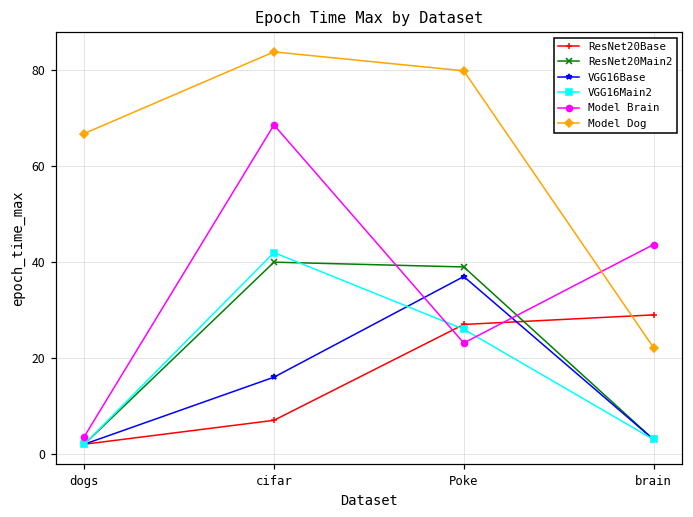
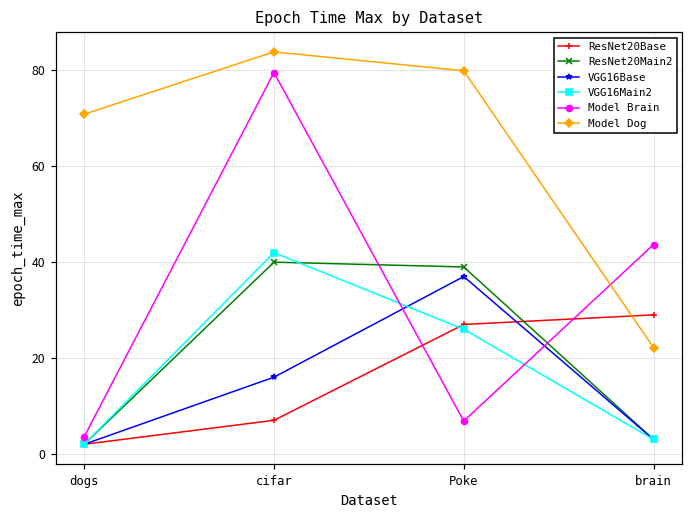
Model Dog, dogs: 67 -> 71
Model Brain, cifar: 69 -> 80
Model Brain, Poke: 23 -> 7
